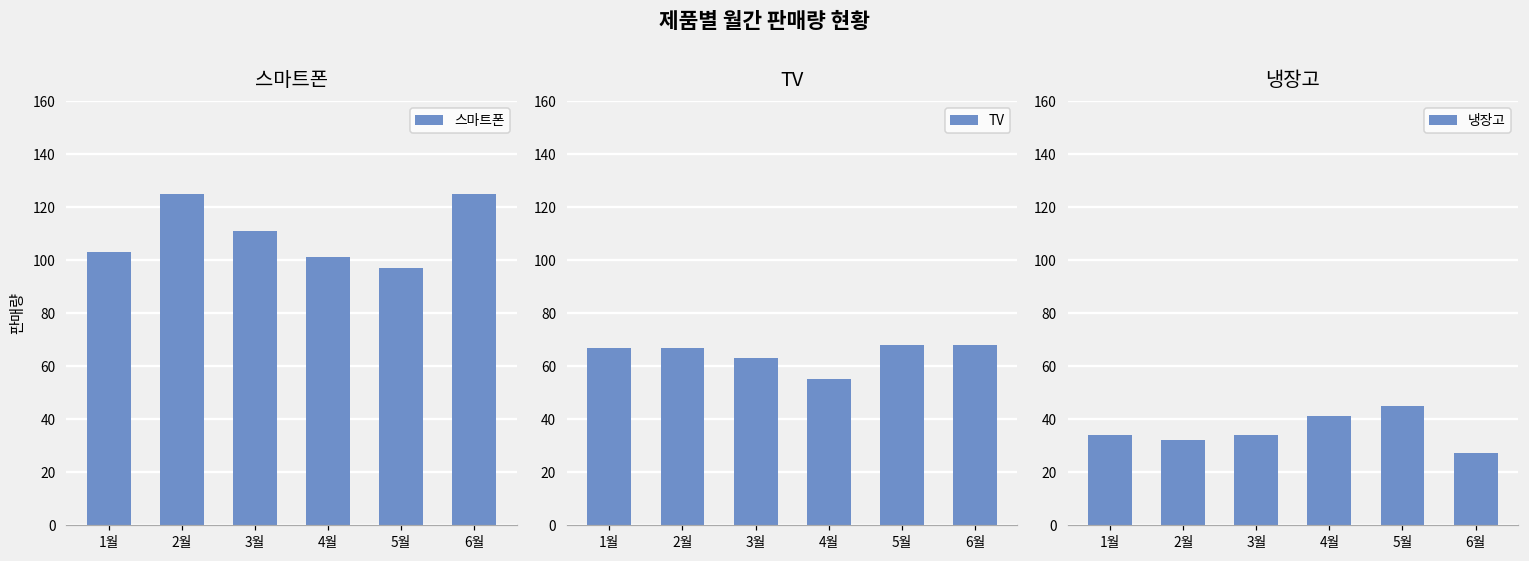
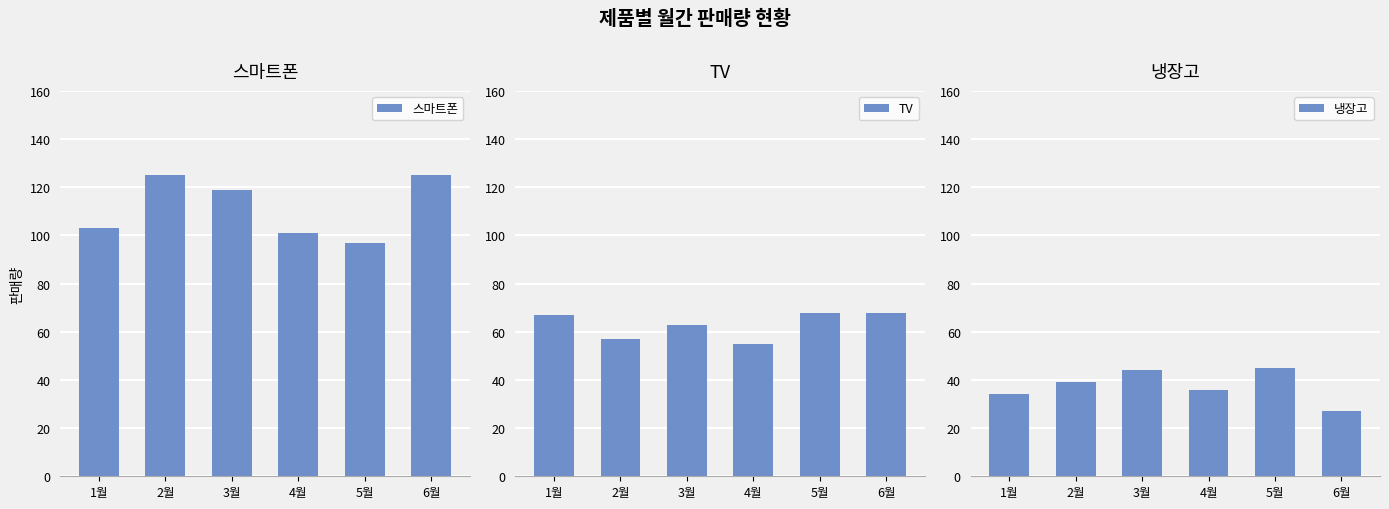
스마트폰, 3월: 111 -> 119
TV, 2월: 67 -> 57
냉장고, 2월: 32 -> 39
냉장고, 3월: 34 -> 44
냉장고, 4월: 41 -> 36
